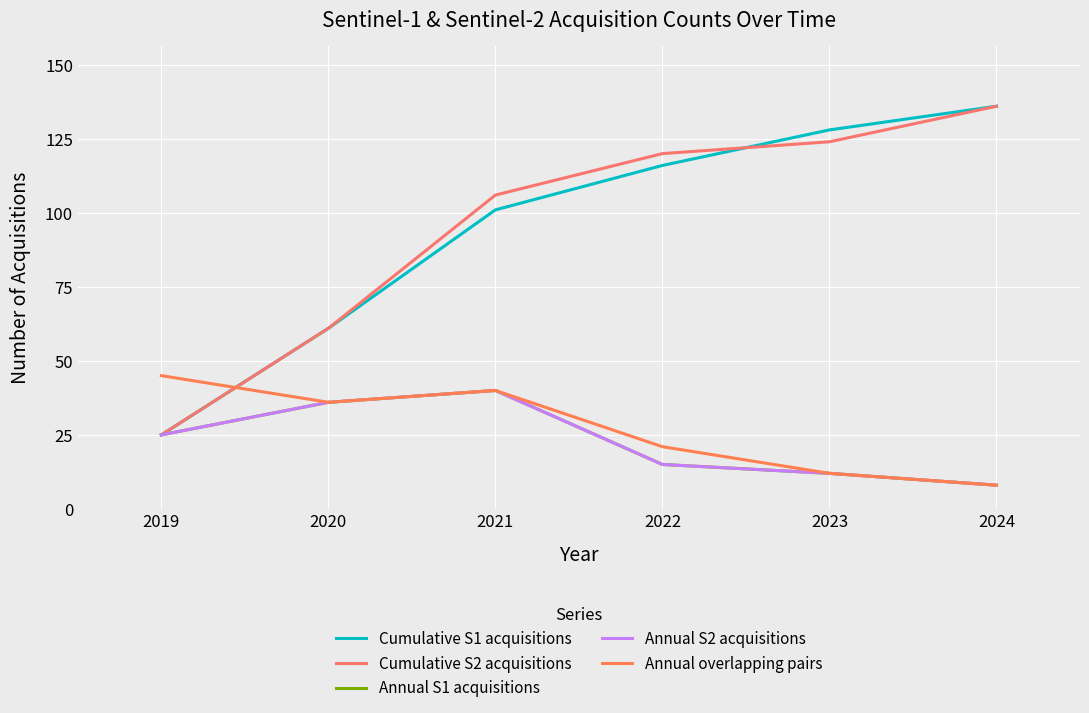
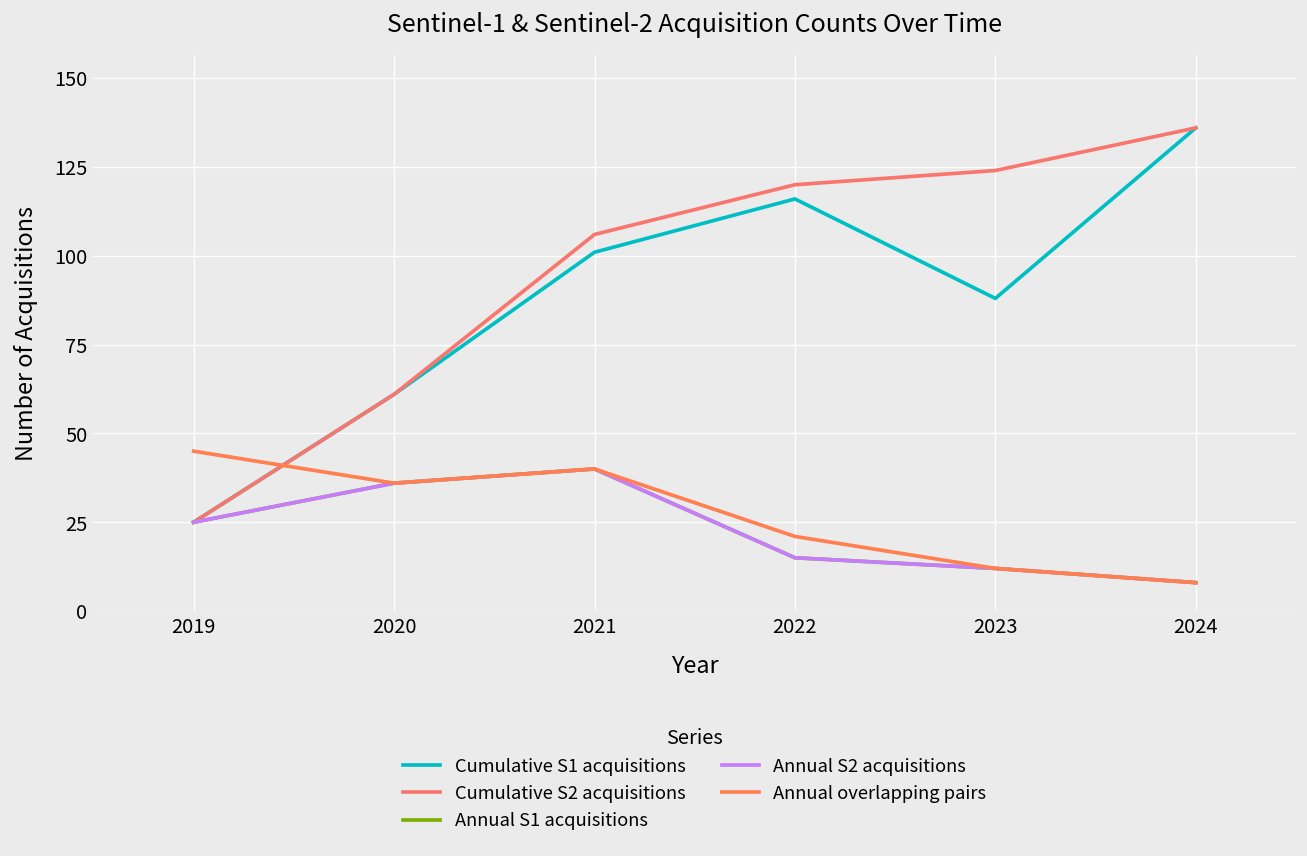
Cumulative S1 acquisitions, 2023: 128 -> 88
